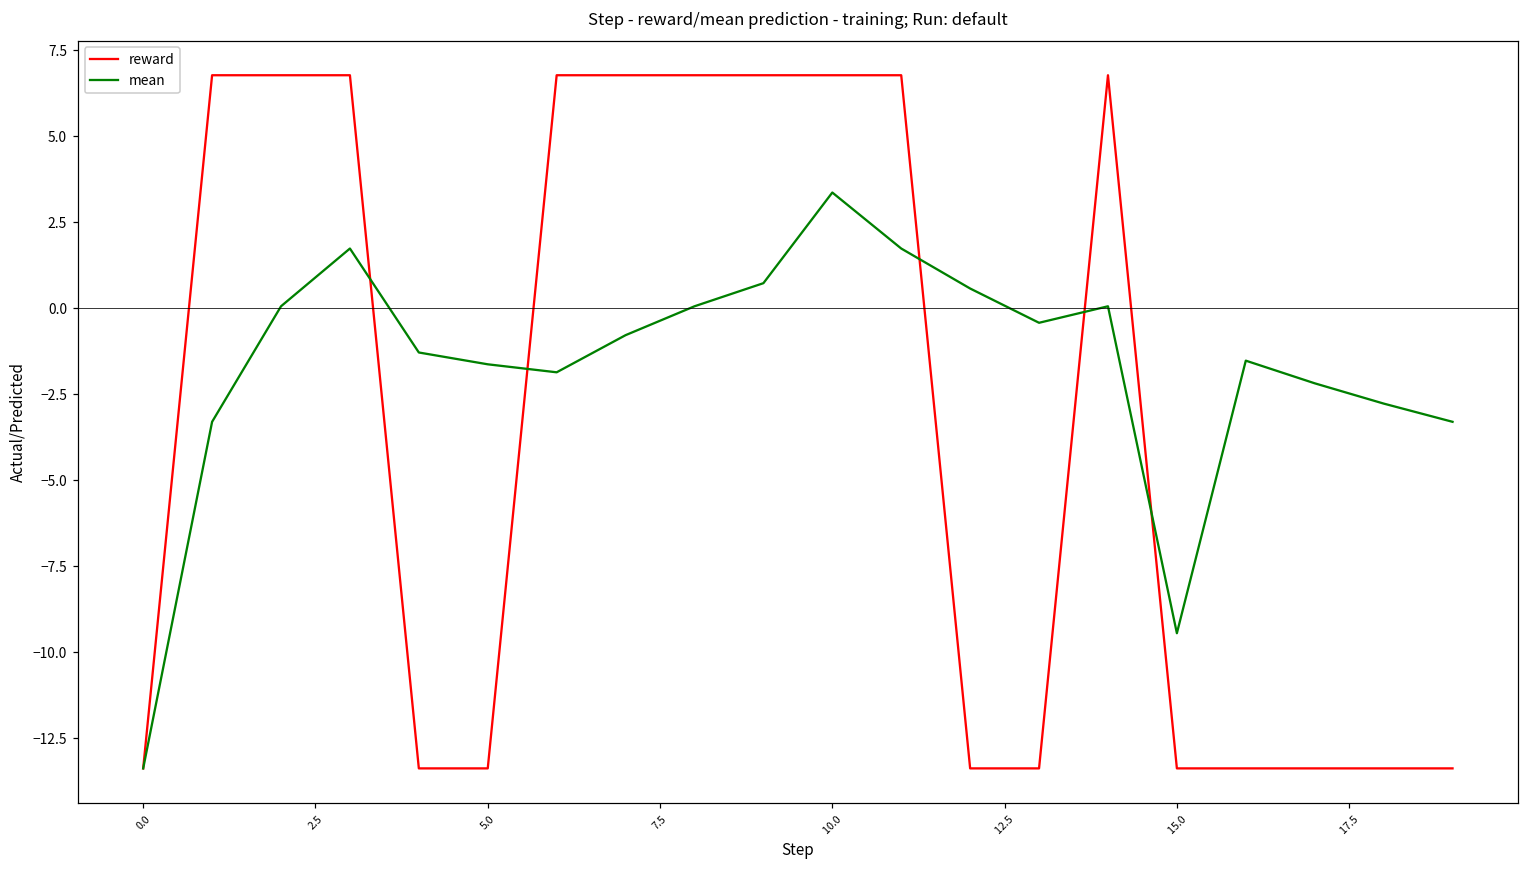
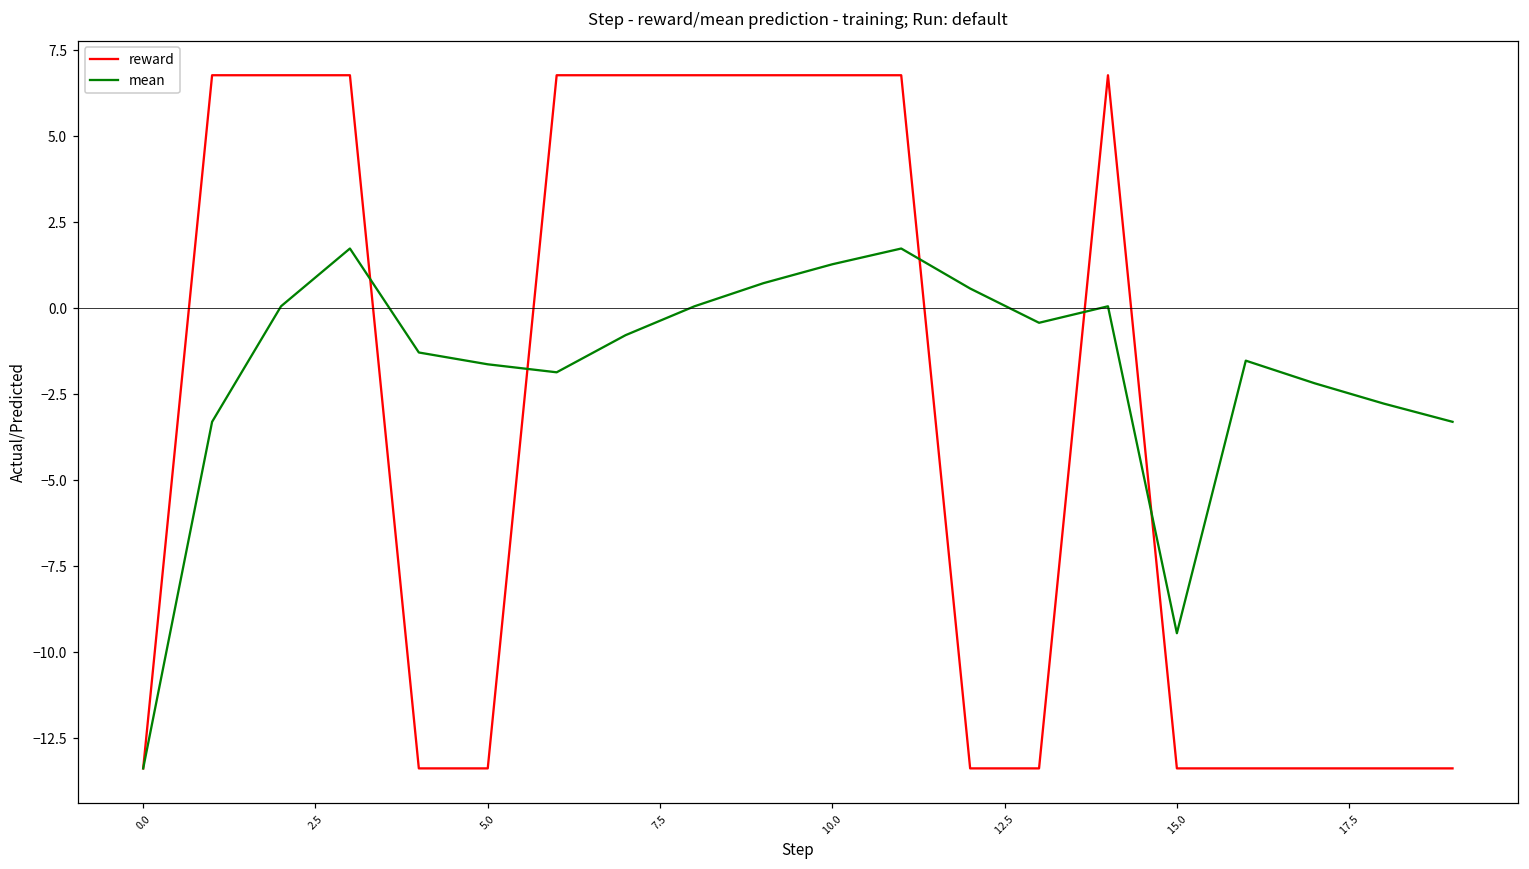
mean, 10.0: 3.4 -> 1.3
